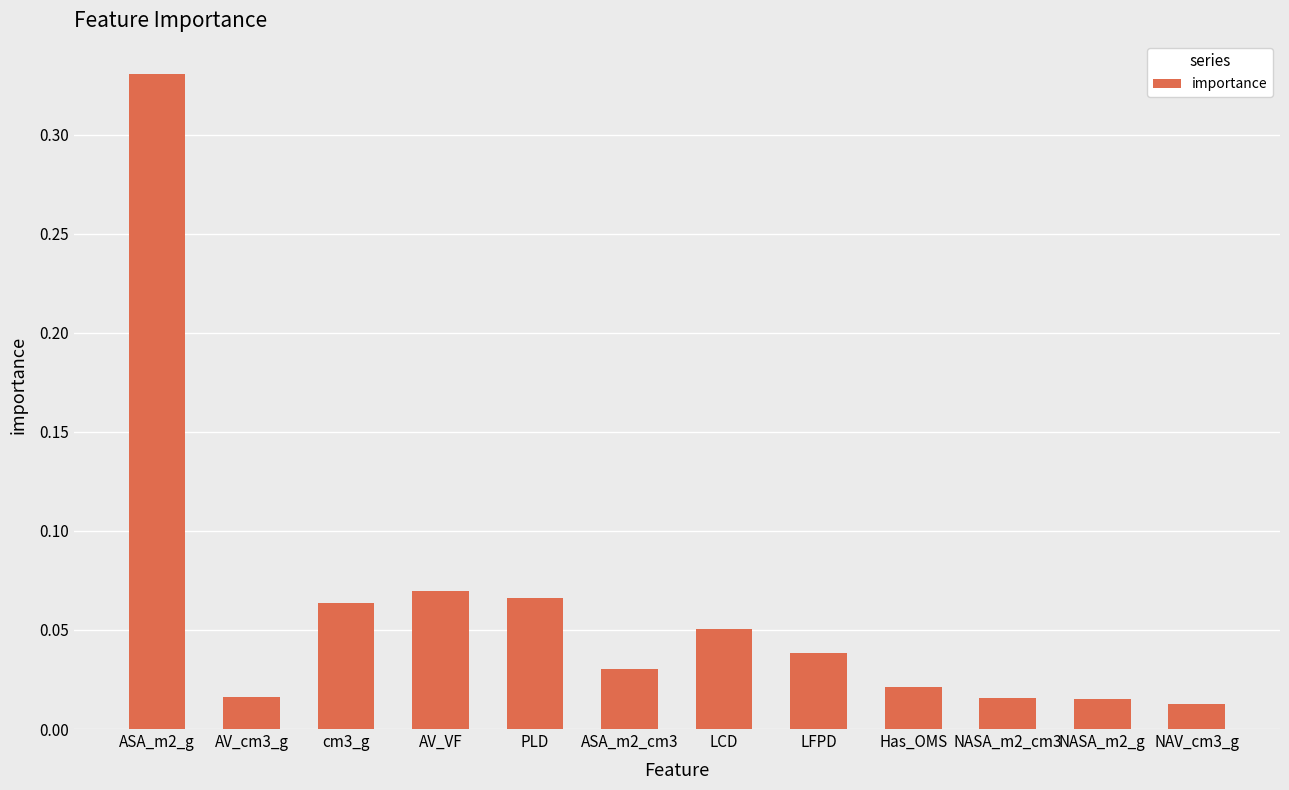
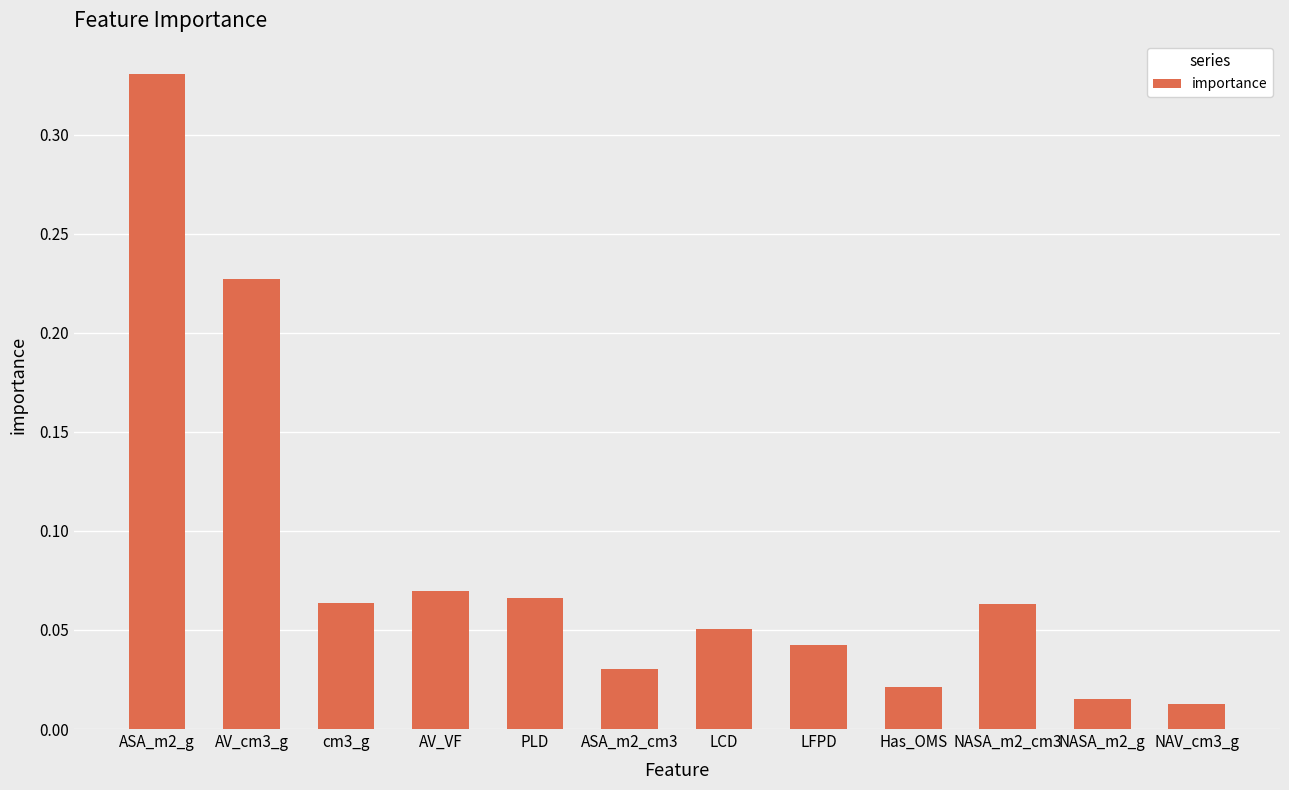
AV_cm3_g: 0.016 -> 0.227
LFPD: 0.039 -> 0.043
NASA_m2_cm3: 0.016 -> 0.063
